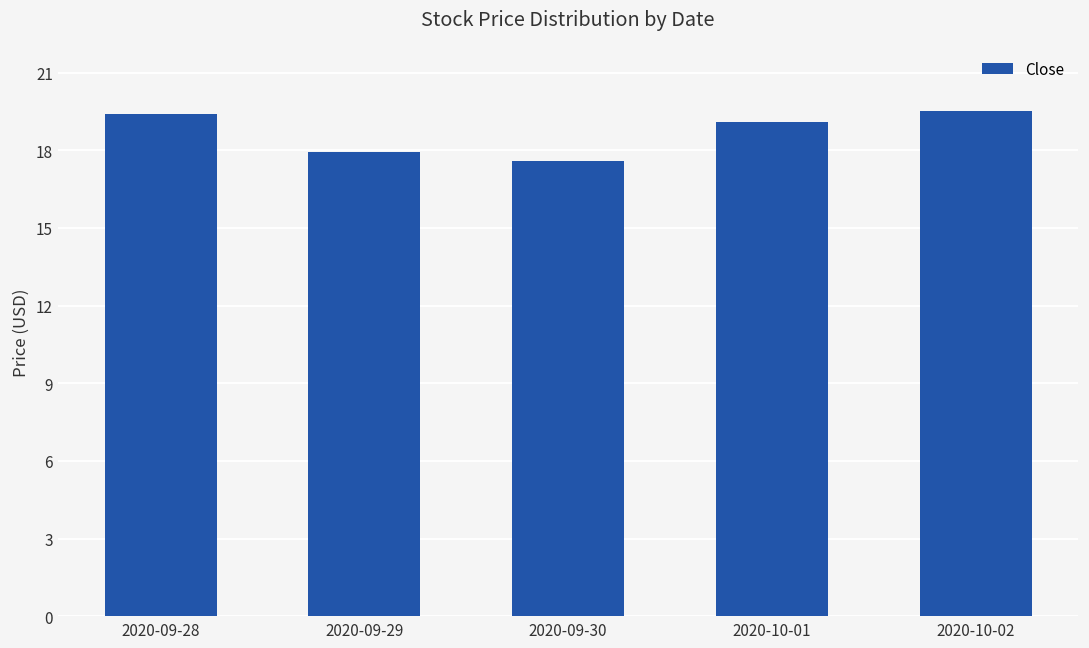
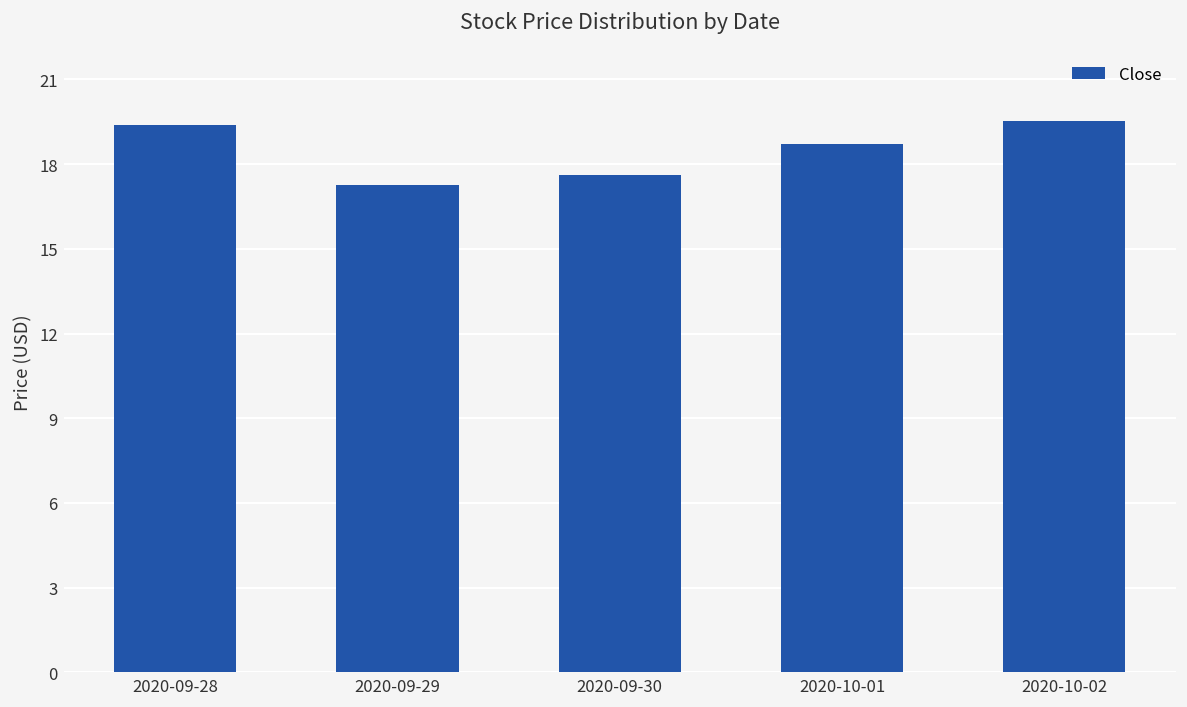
2020-09-29: 18.0 -> 17.3
2020-10-01: 19.1 -> 18.7
